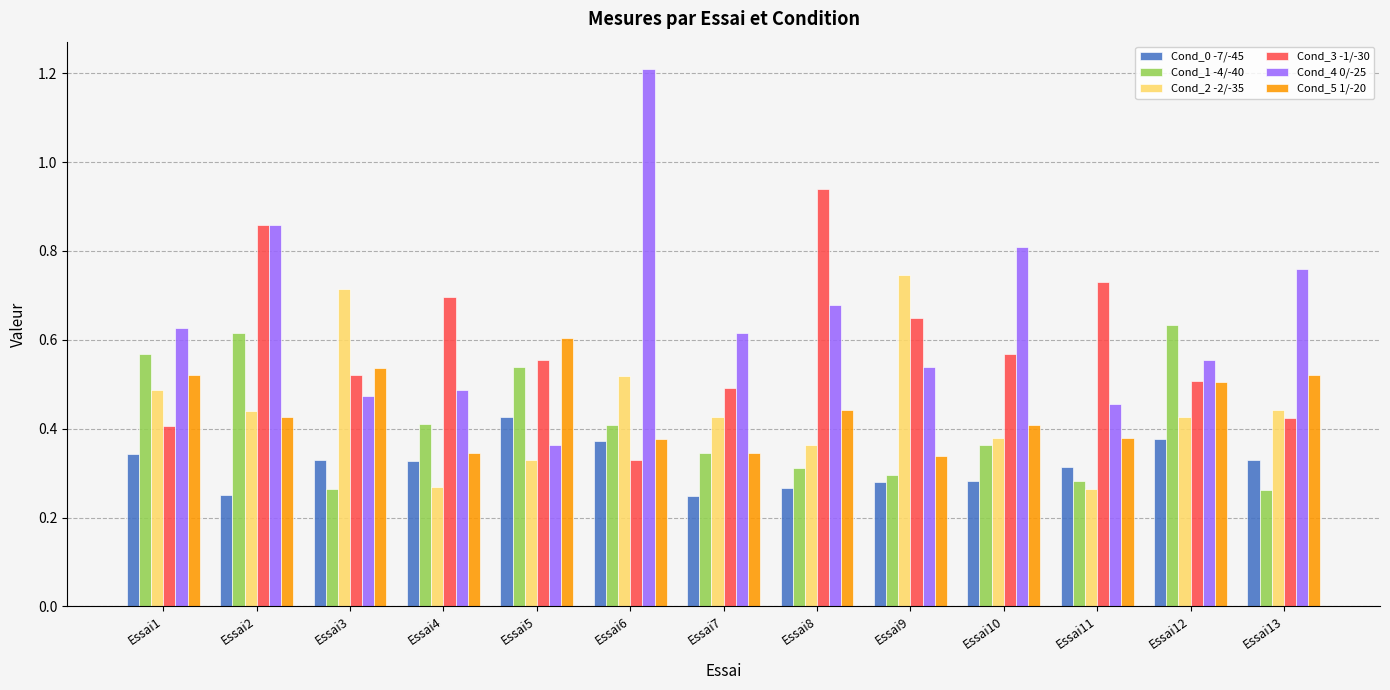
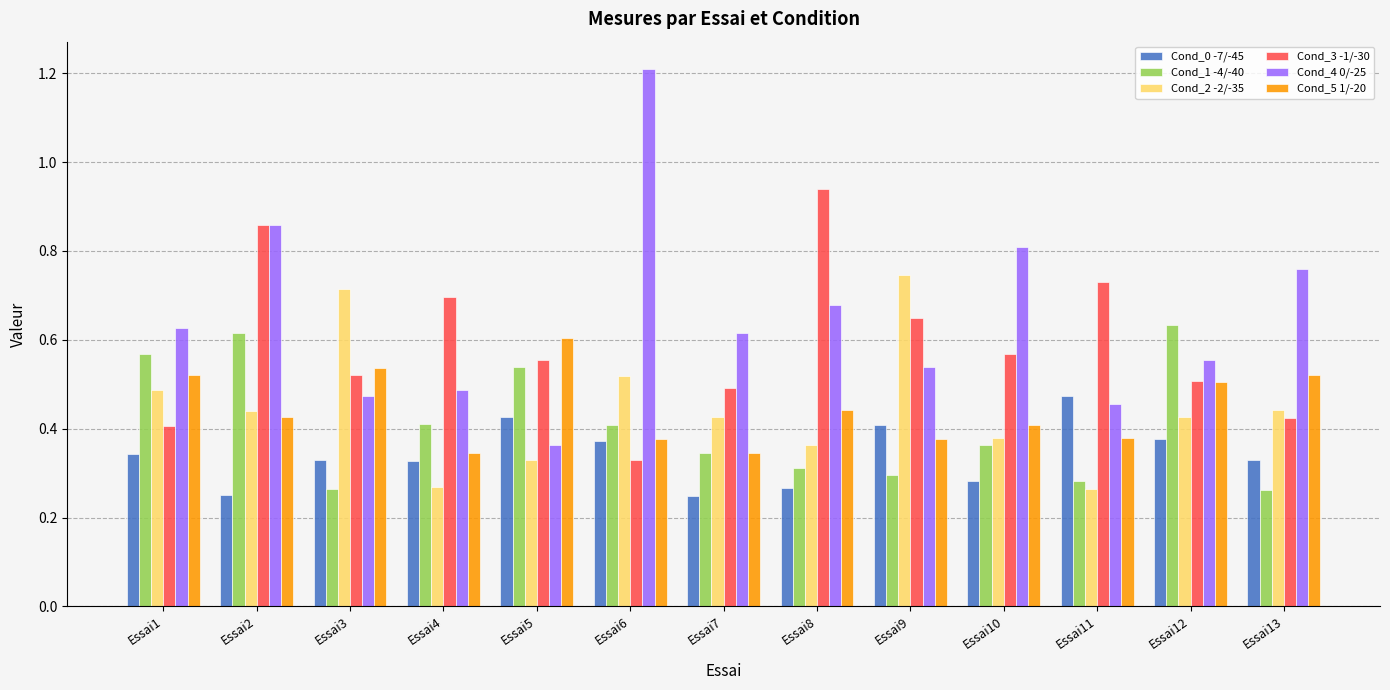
Cond_0 -7/-45, Essai9: 0.28 -> 0.41
Cond_5 1/-20, Essai9: 0.34 -> 0.38
Cond_0 -7/-45, Essai11: 0.31 -> 0.47
